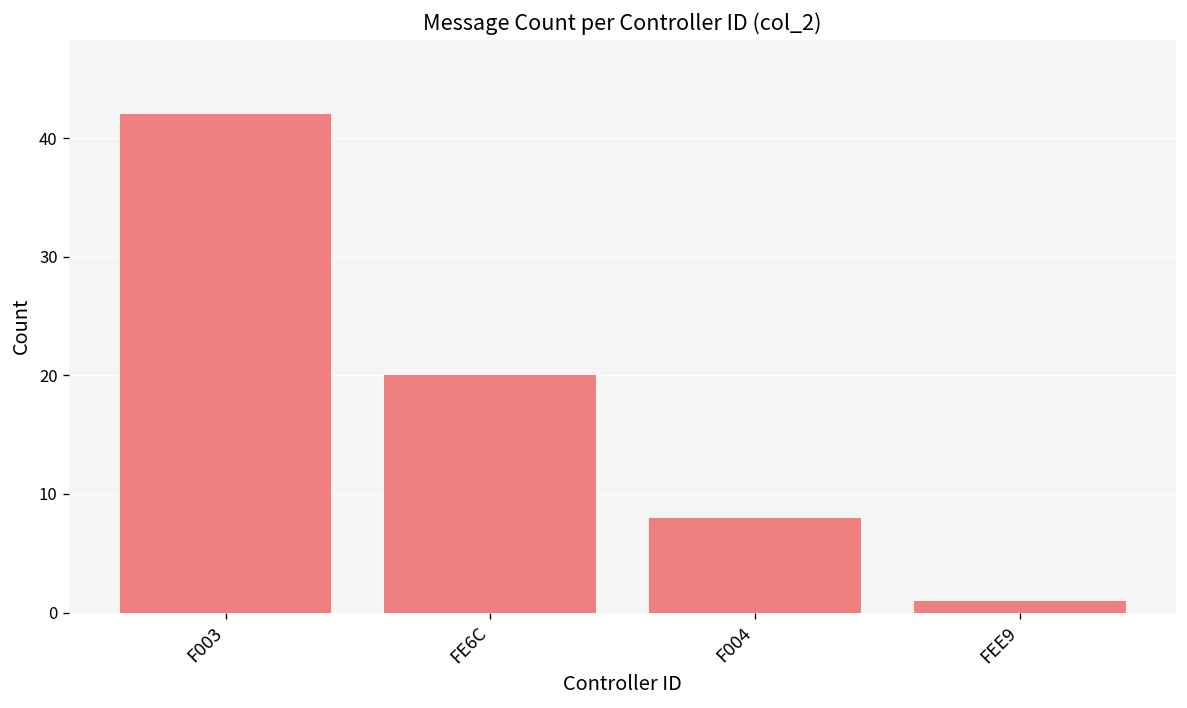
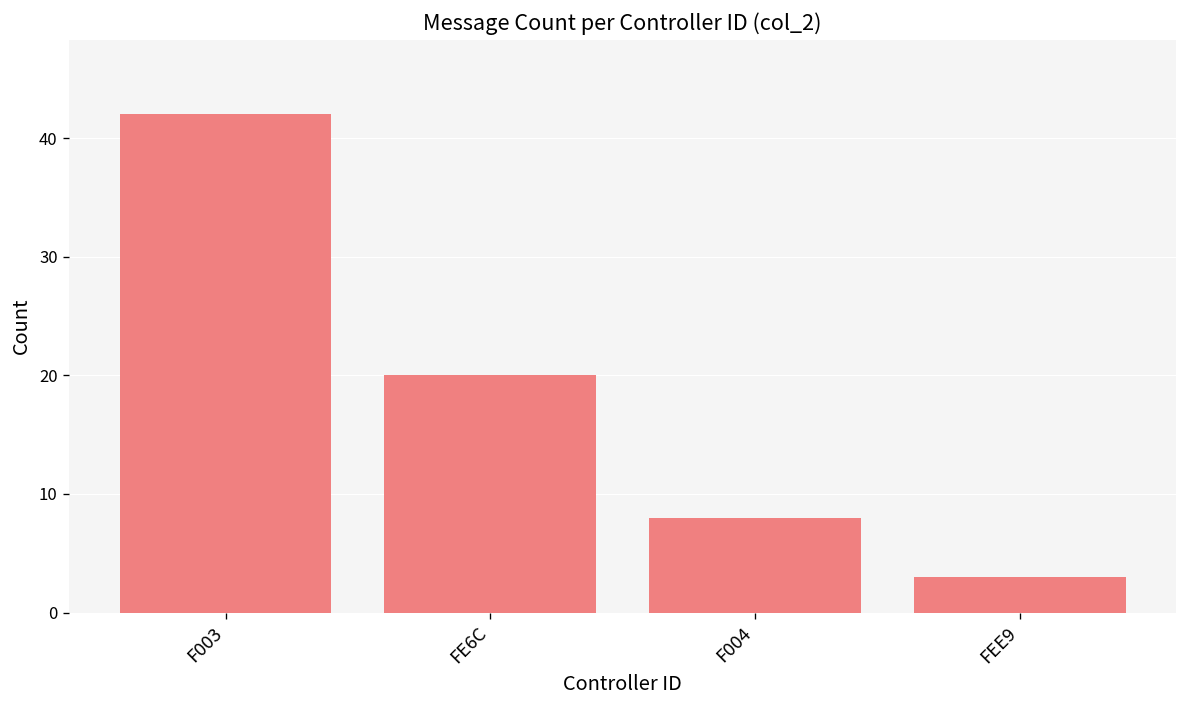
FEE9: 1 -> 3
